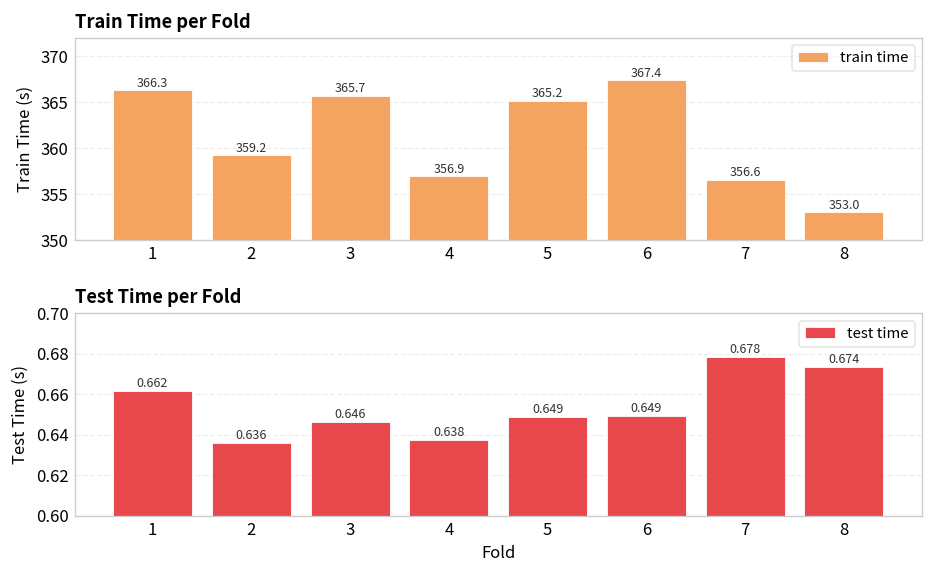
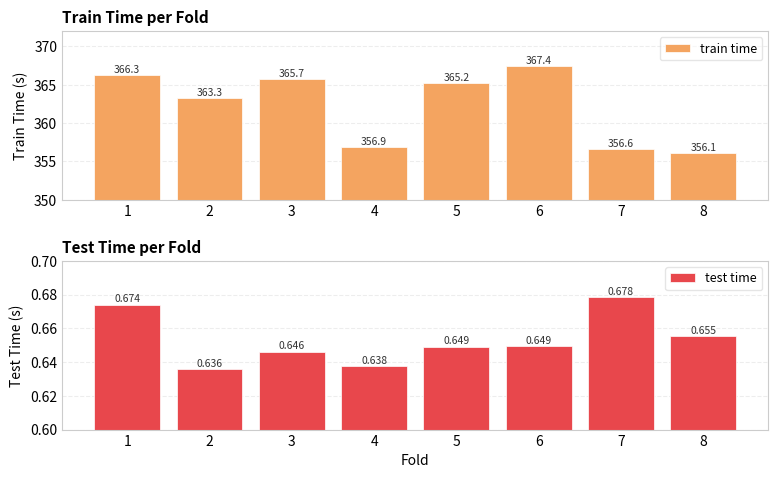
Train Time per Fold, 2: 359.2 -> 363.3
Train Time per Fold, 8: 353.0 -> 356.1
Test Time per Fold, 1: 0.662 -> 0.674
Test Time per Fold, 8: 0.674 -> 0.655
